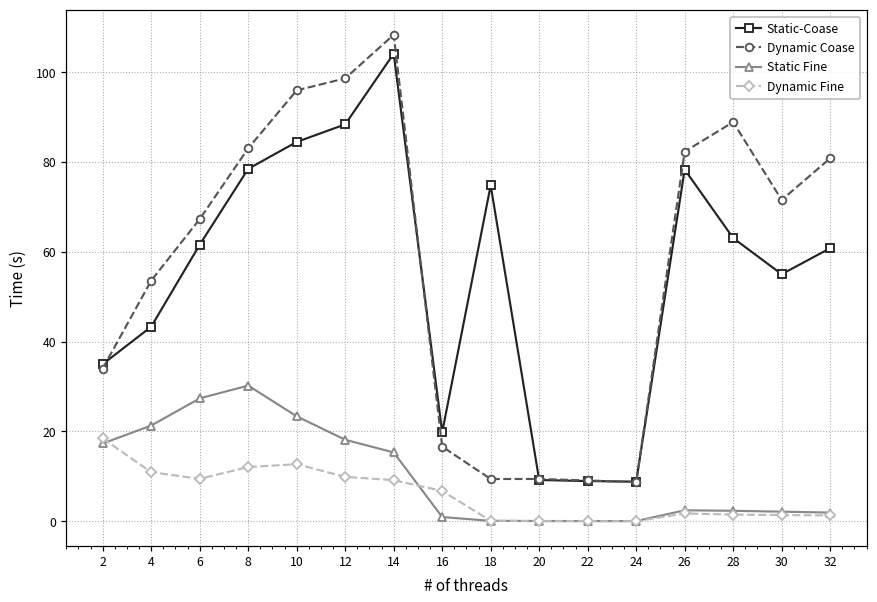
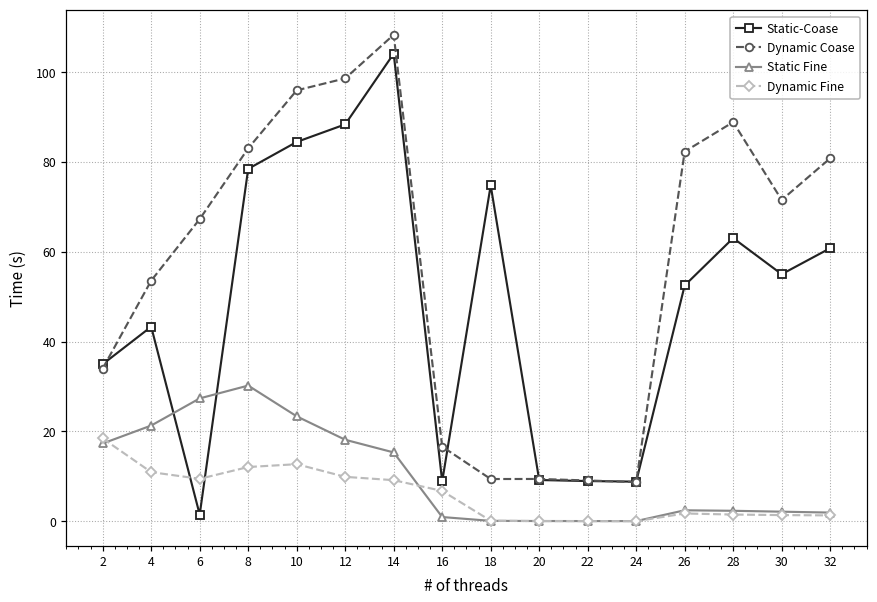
Static-Coase, 6: 62 -> 1
Static-Coase, 16: 20 -> 9
Static-Coase, 26: 78 -> 52
